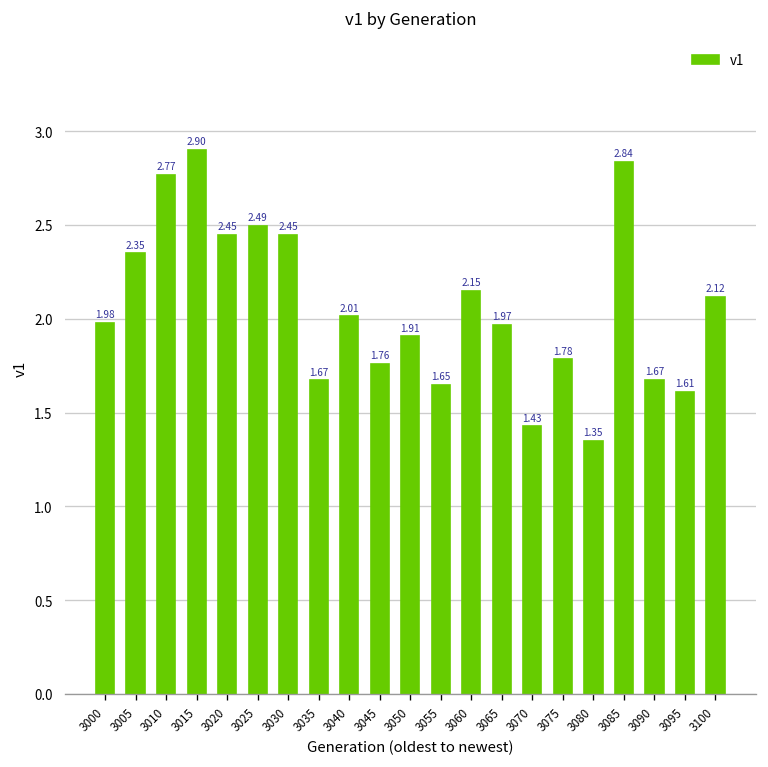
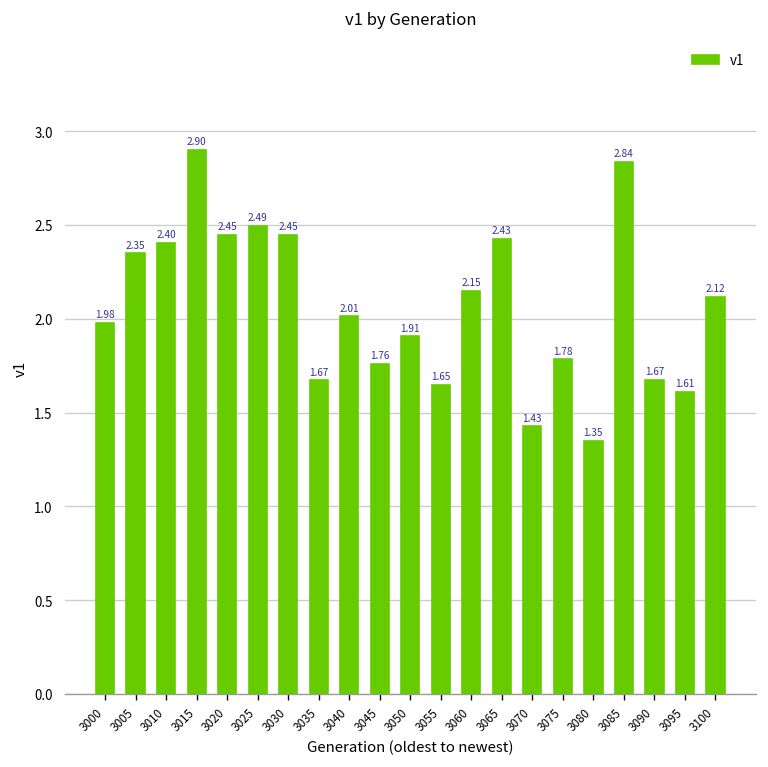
3010: 2.77 -> 2.40
3065: 1.97 -> 2.43
